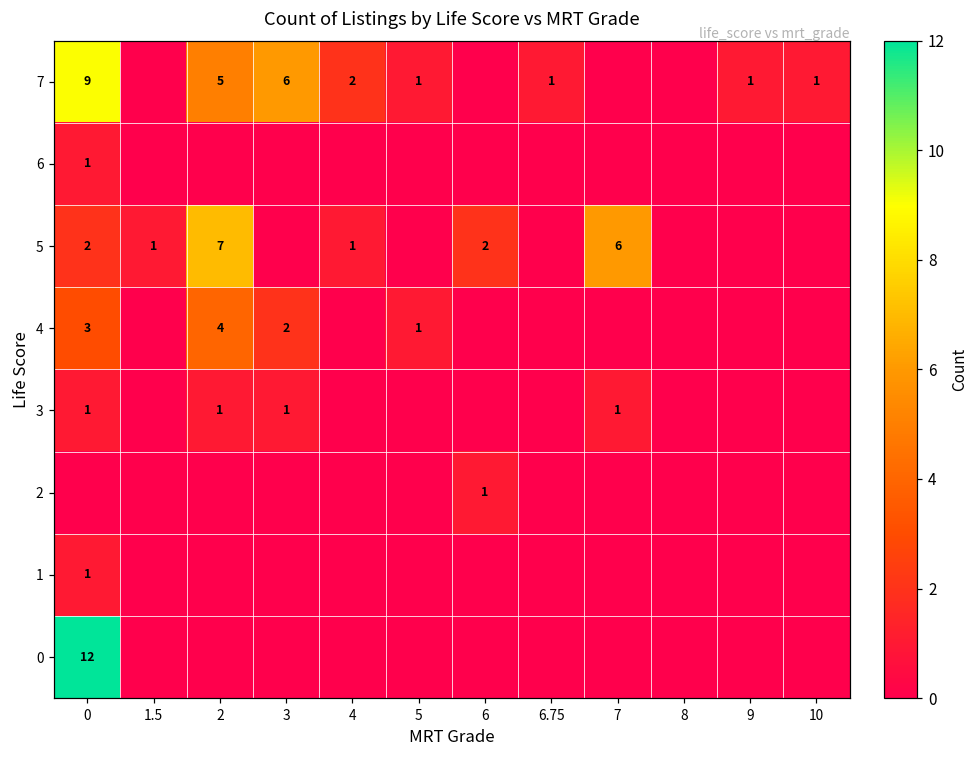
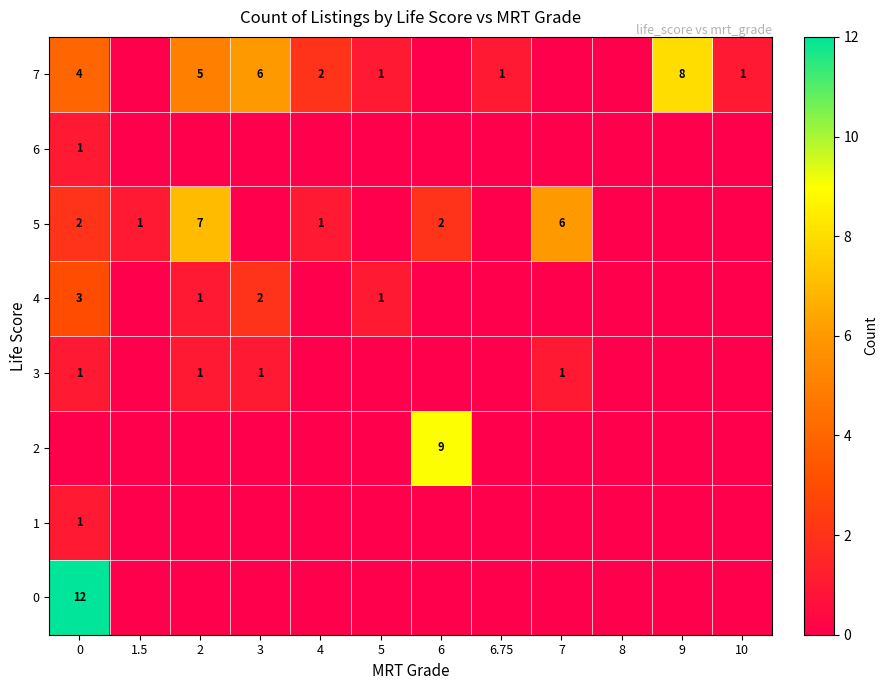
7, 0: 9 -> 4
7, 9: 1 -> 8
4, 2: 4 -> 1
2, 6: 1 -> 9
